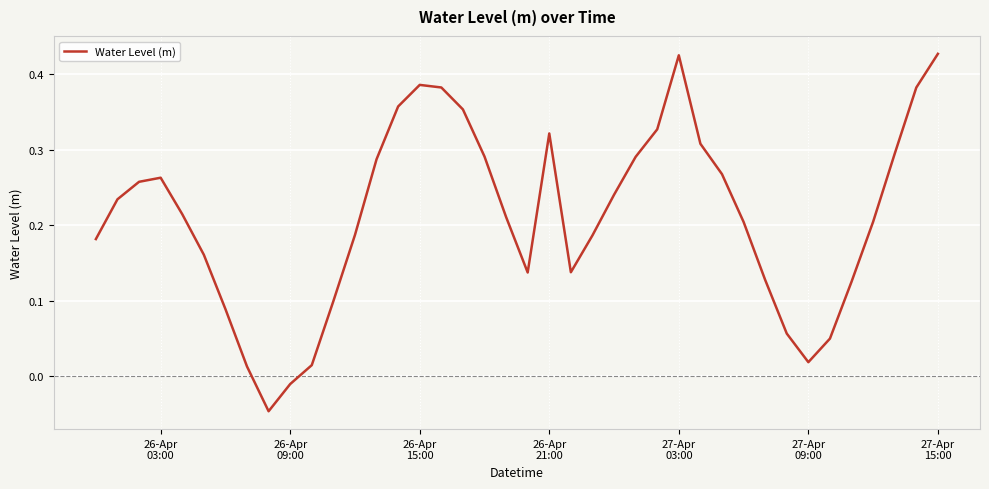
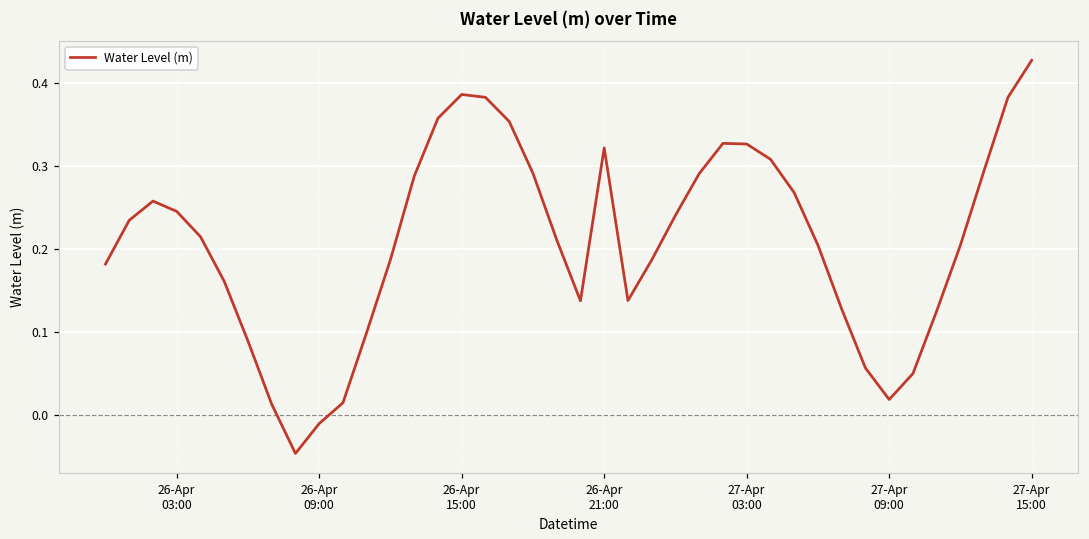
26-Apr 03:00: 0.26 -> 0.24
27-Apr 03:00: 0.42 -> 0.33
